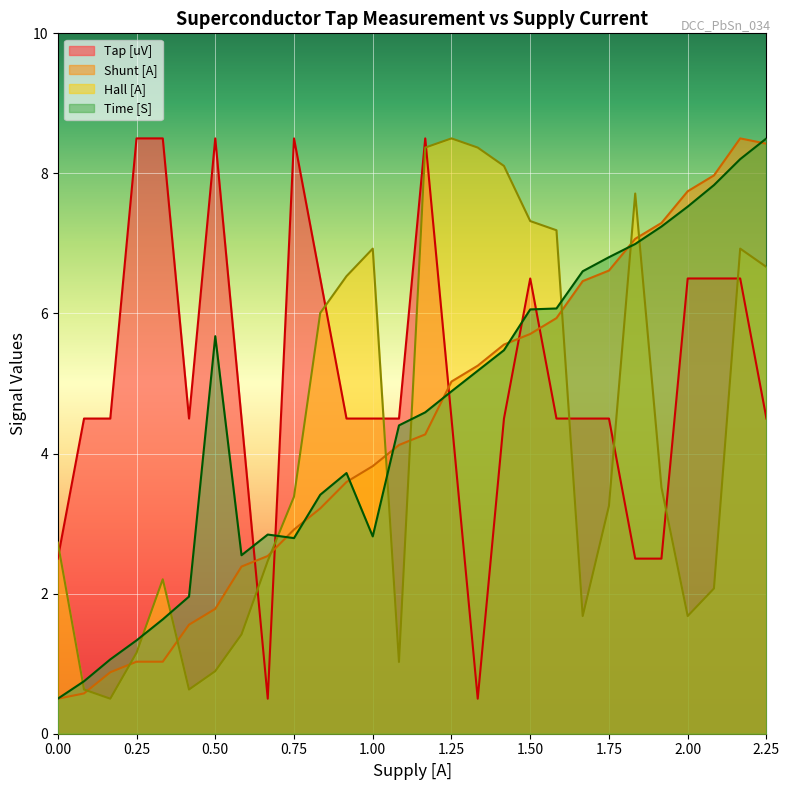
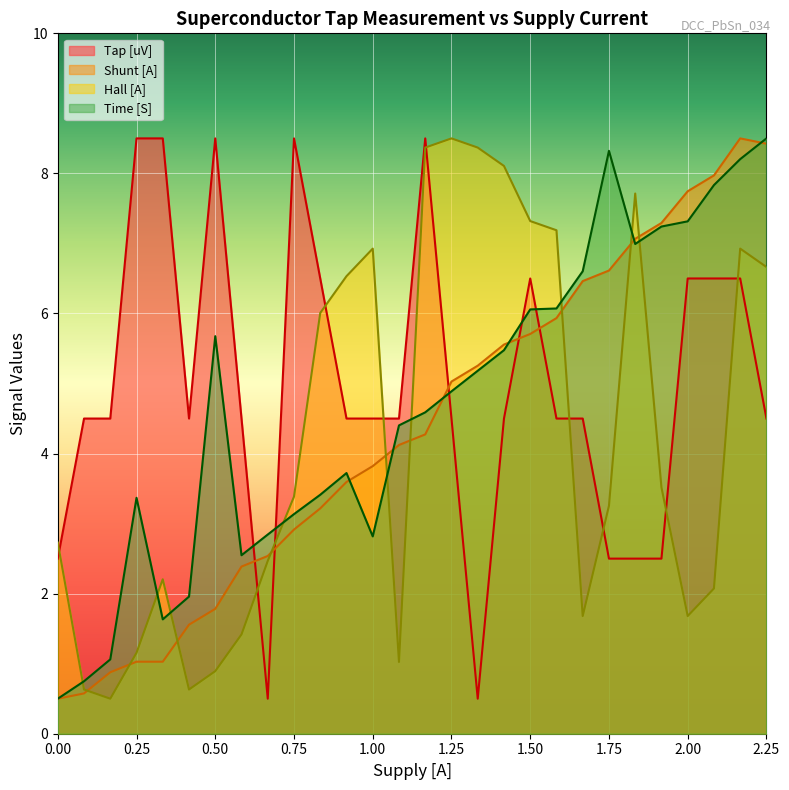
Time [S], 0.25: 1.3 -> 3.4
Time [S], 0.75: 2.8 -> 3.1
Tap [uV], 1.75: 4.5 -> 2.5
Time [S], 1.75: 6.8 -> 8.3
Time [S], 2.00: 7.5 -> 7.3
